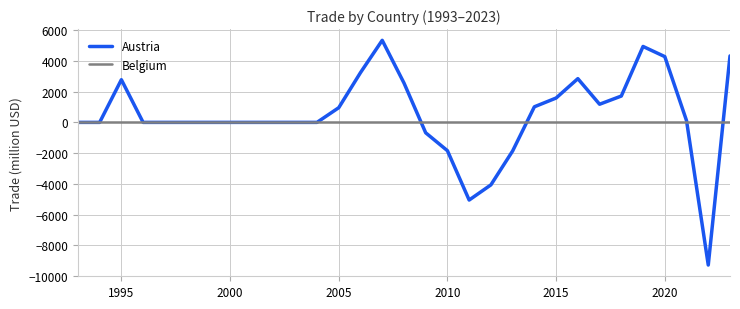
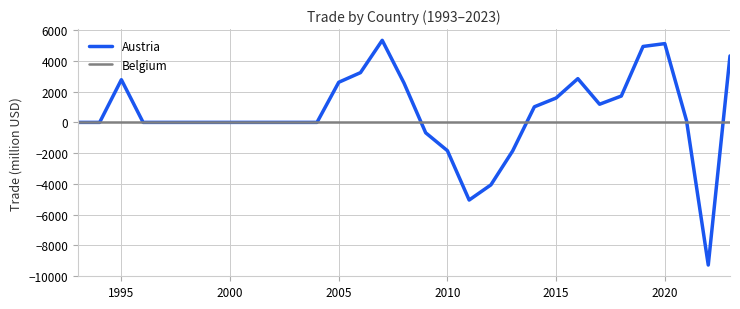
Austria, 2005: 1000 -> 2600
Austria, 2020: 4300 -> 5100
